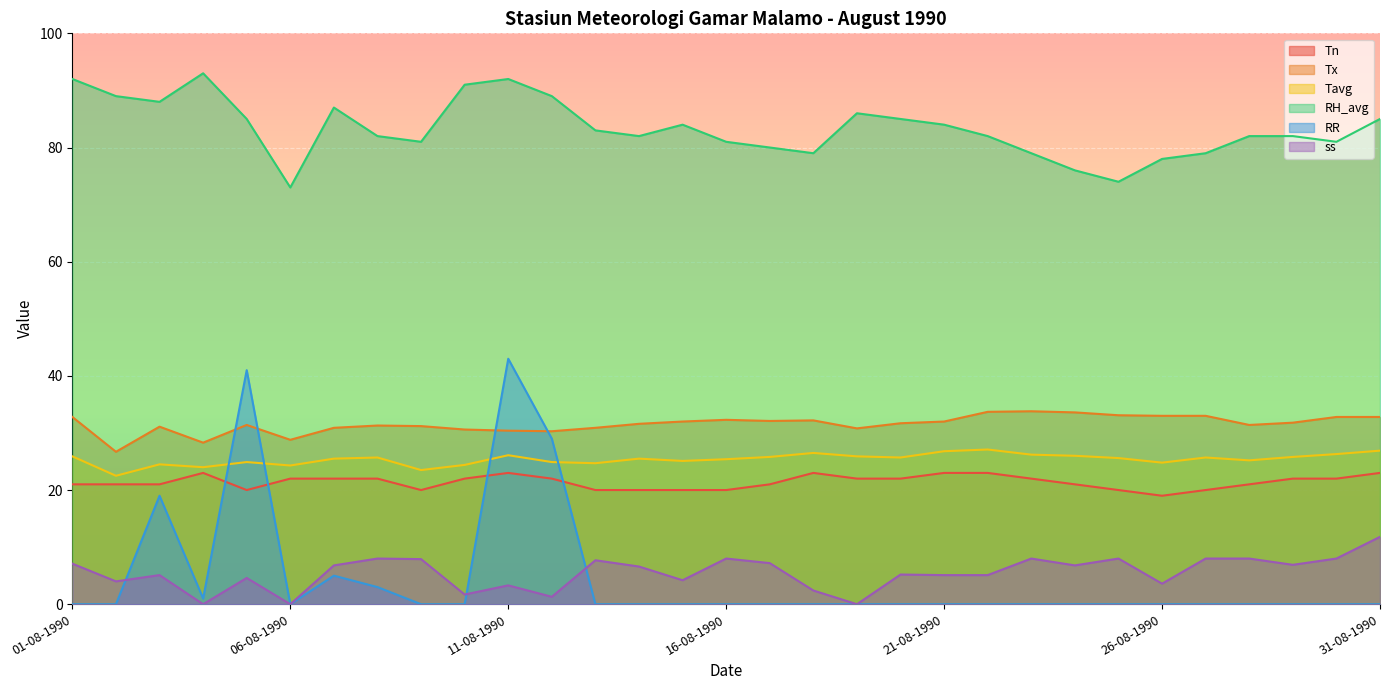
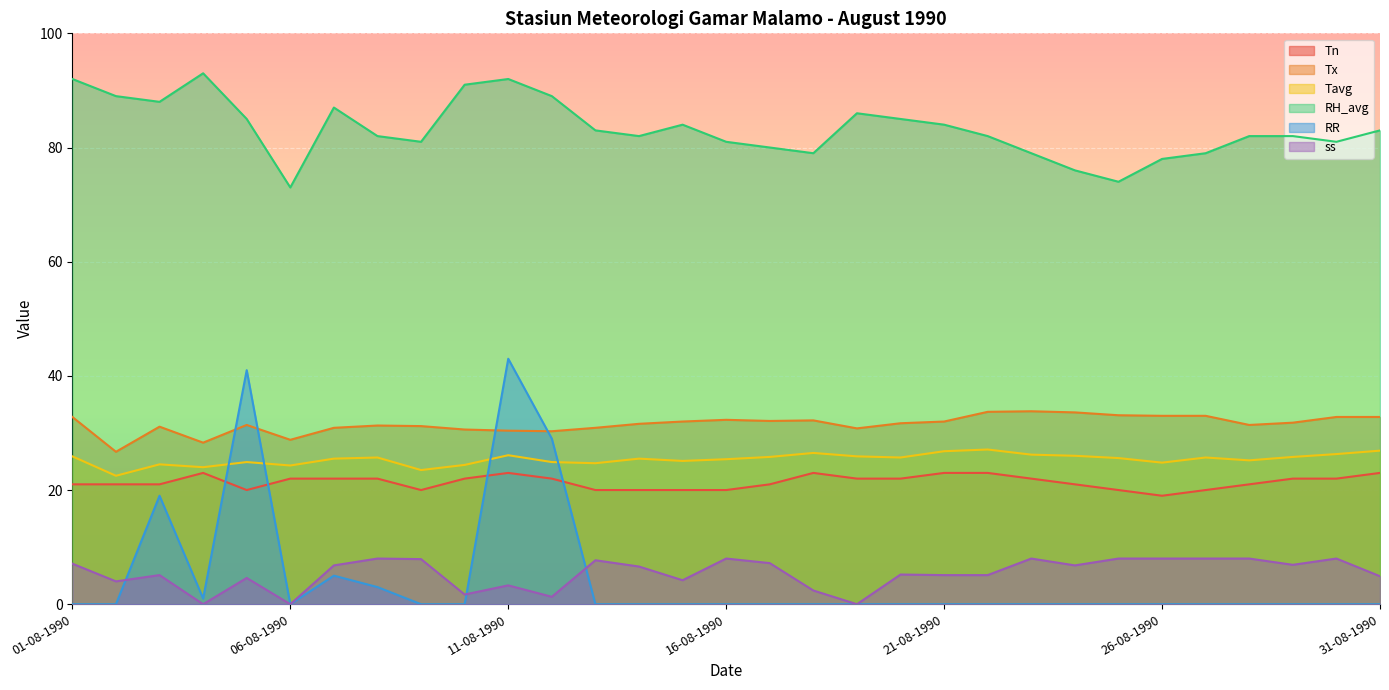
ss, 26-08-1990: 4 -> 8
RH_avg, 31-08-1990: 85 -> 83
ss, 31-08-1990: 12 -> 5
